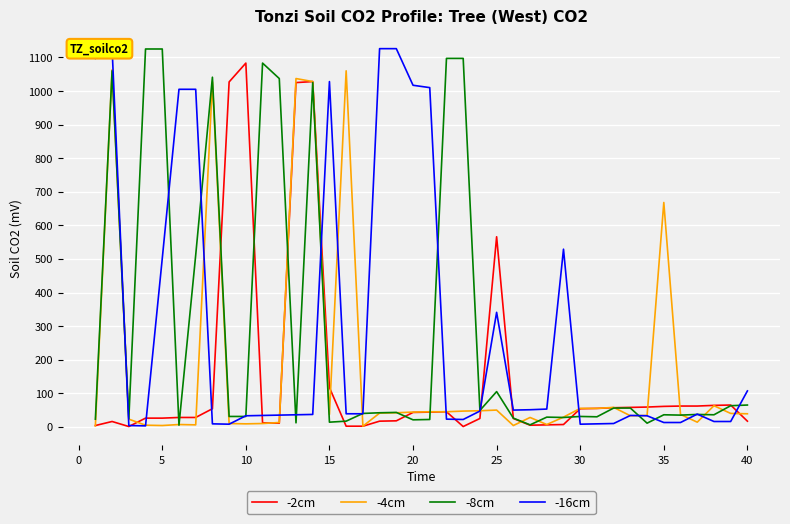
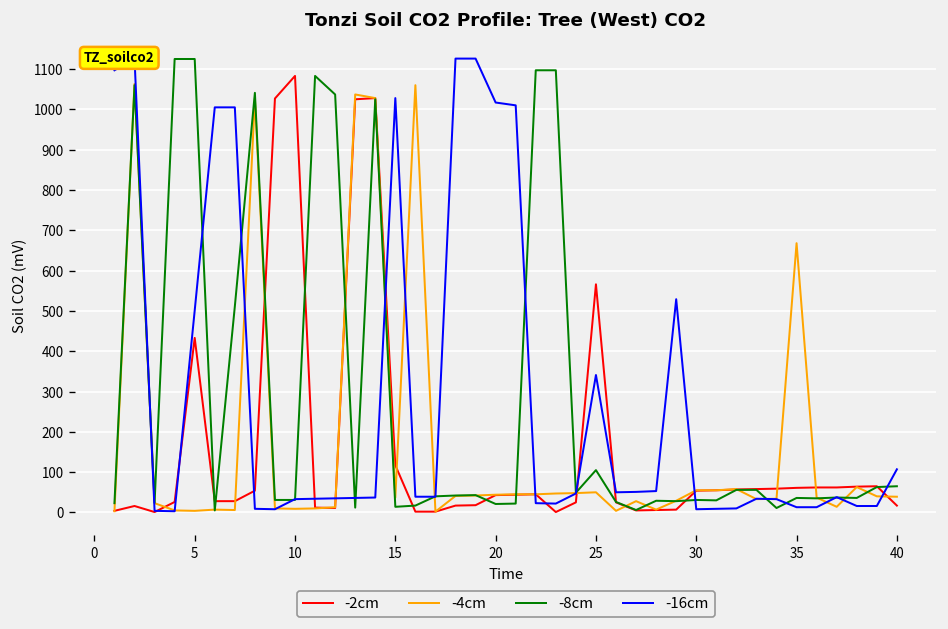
-2cm, 5: 30 -> 430
